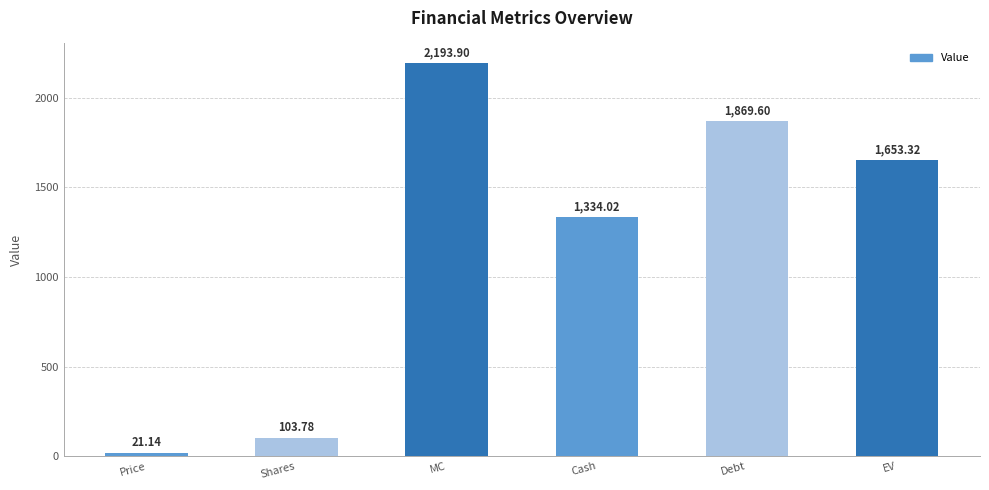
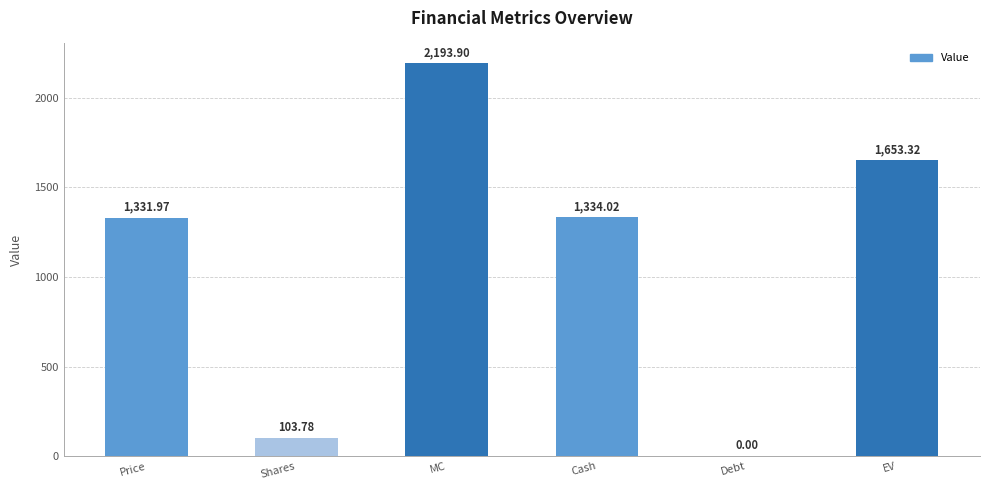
Price: 21.14 -> 1,331.97
Debt: 1,869.60 -> 0.00
